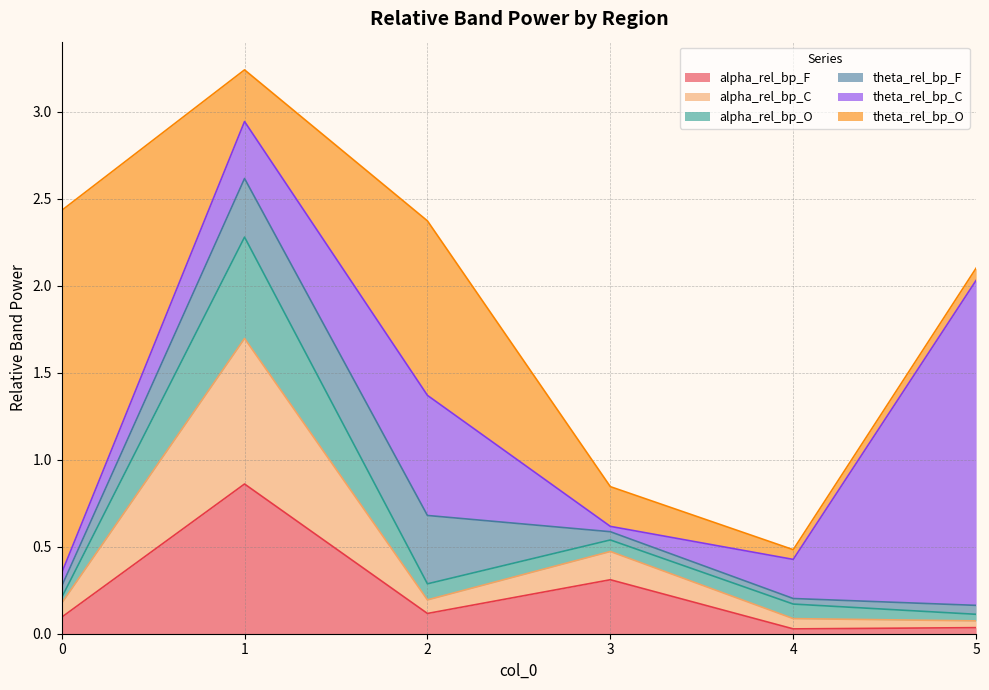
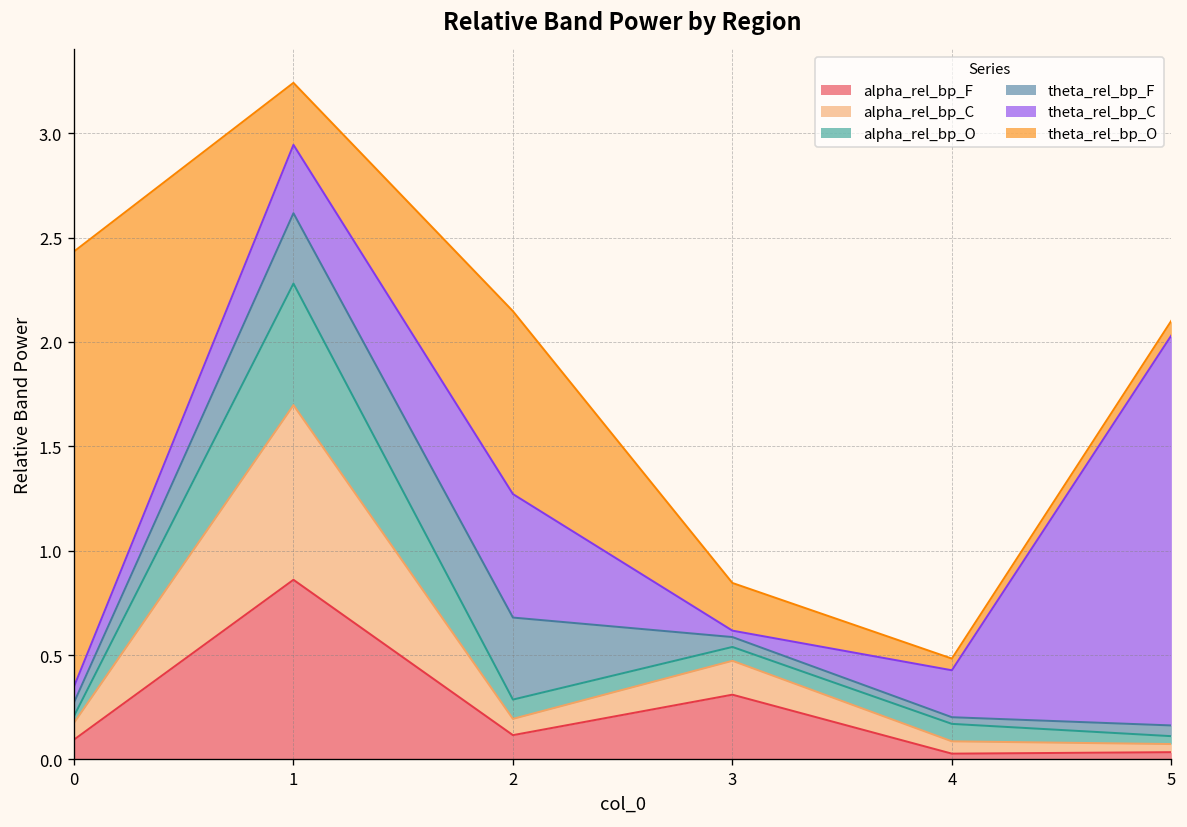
theta_rel_bp_C, 2: 0.69 -> 0.59
theta_rel_bp_O, 2: 1.00 -> 0.88
